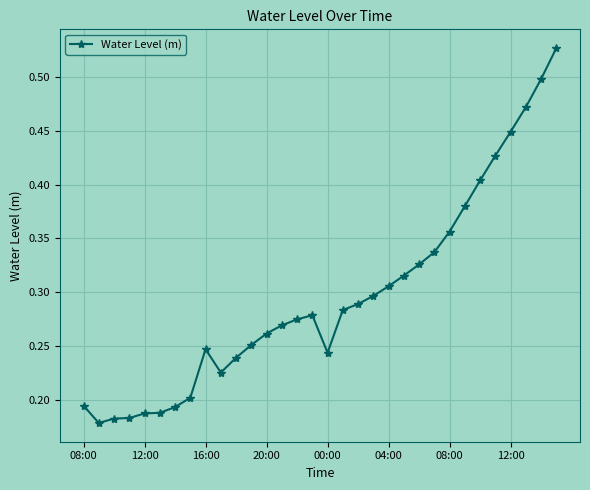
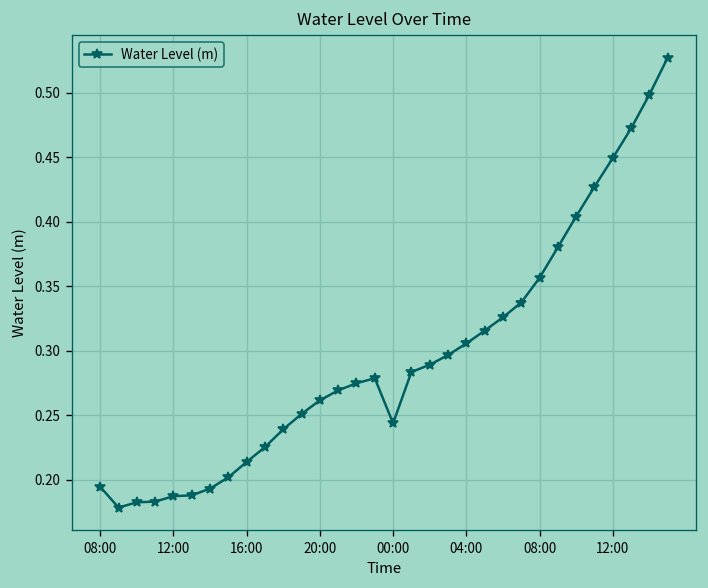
16:00: 0.247 -> 0.214
